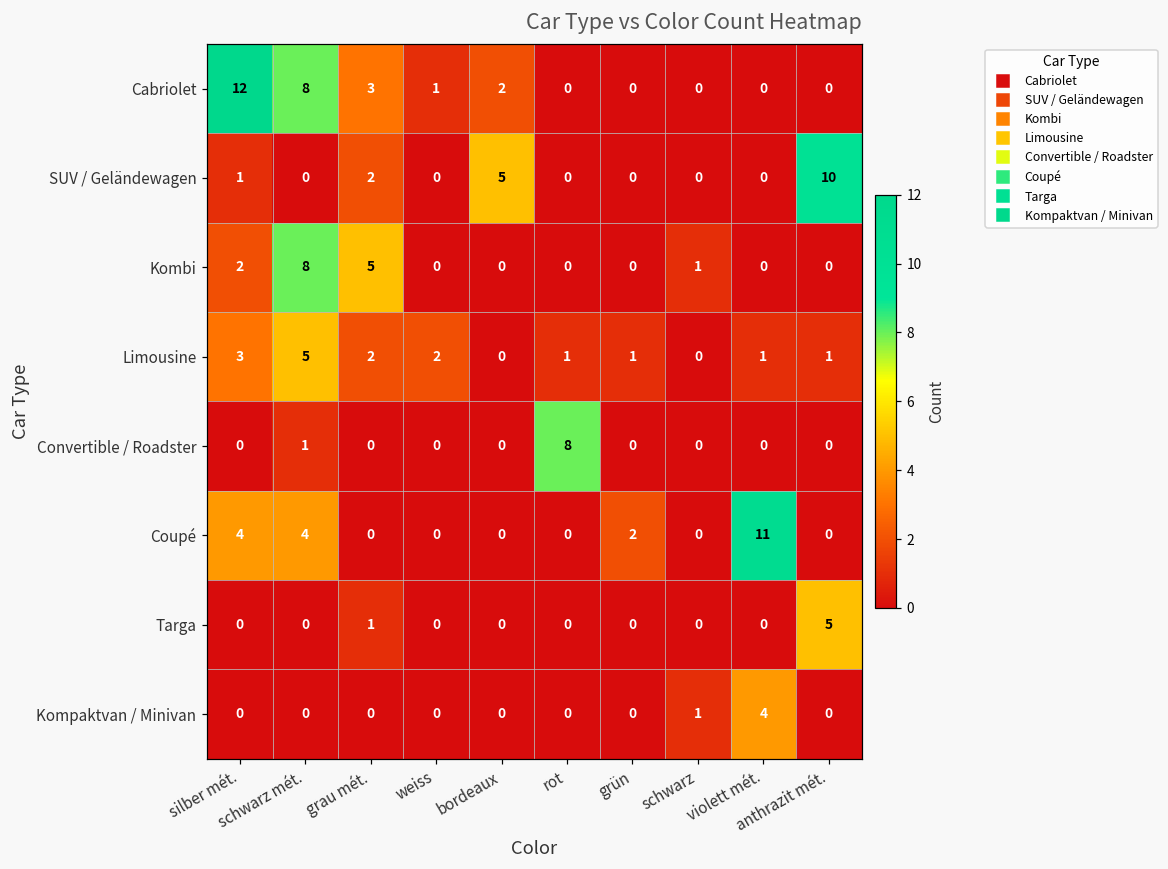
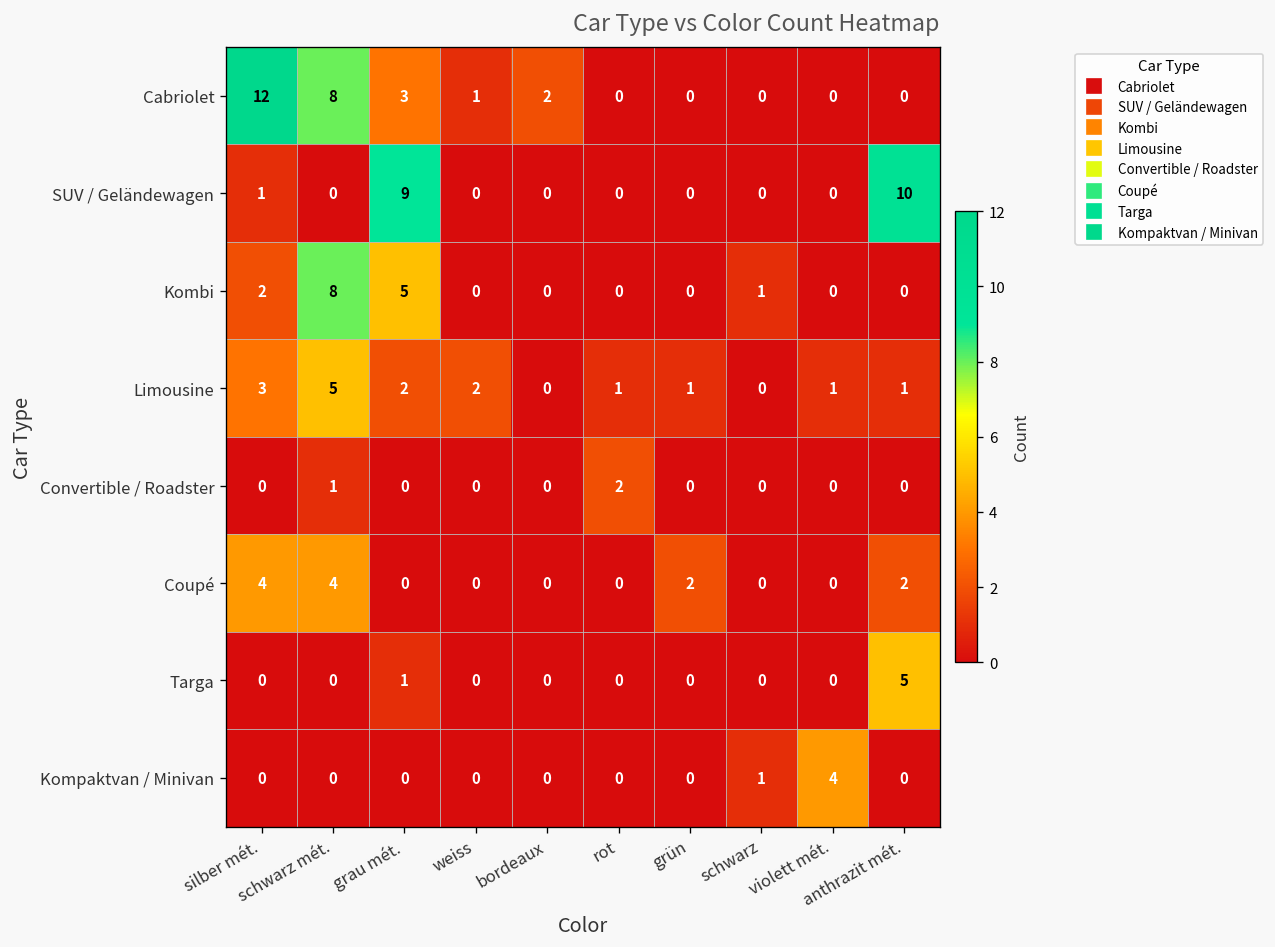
SUV / Geländewagen, grau mét.: 2 -> 9
SUV / Geländewagen, bordeaux: 5 -> 0
Convertible / Roadster, rot: 8 -> 2
Coupé, violett mét.: 11 -> 0
Coupé, anthrazit mét.: 0 -> 2
